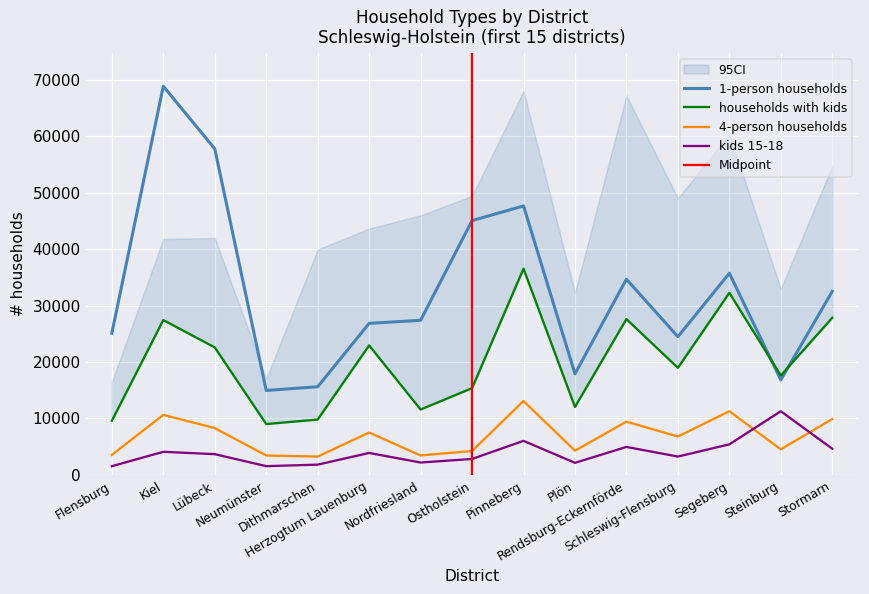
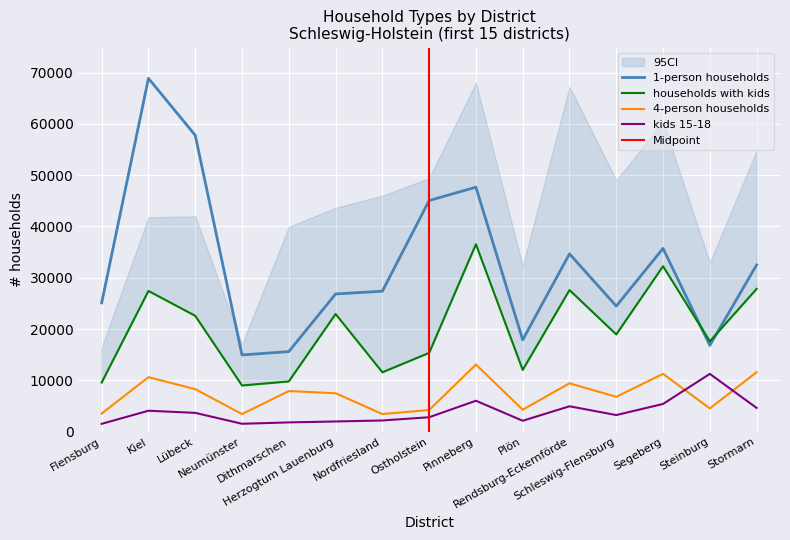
4-person households, Dithmarschen: 3000 -> 8000
kids 15-18, Herzogtum Lauenburg: 4000 -> 2000
4-person households, Stormarn: 10000 -> 12000
